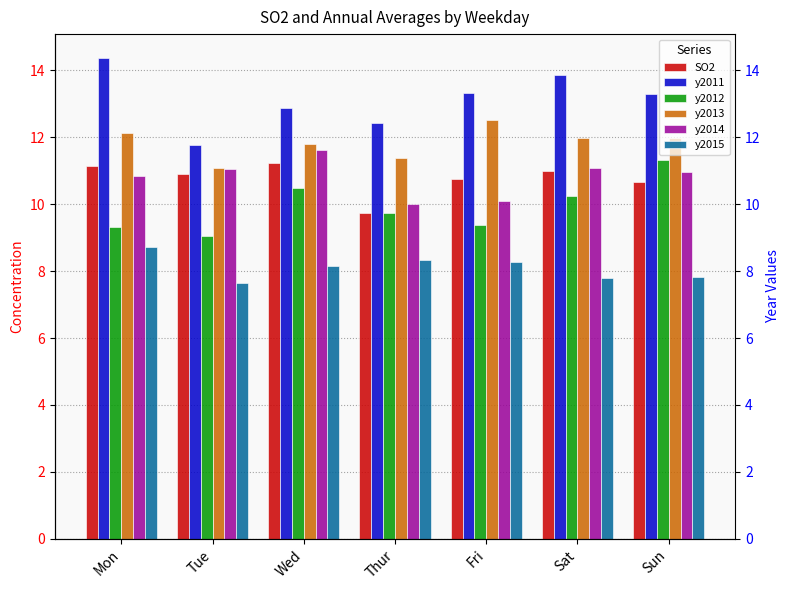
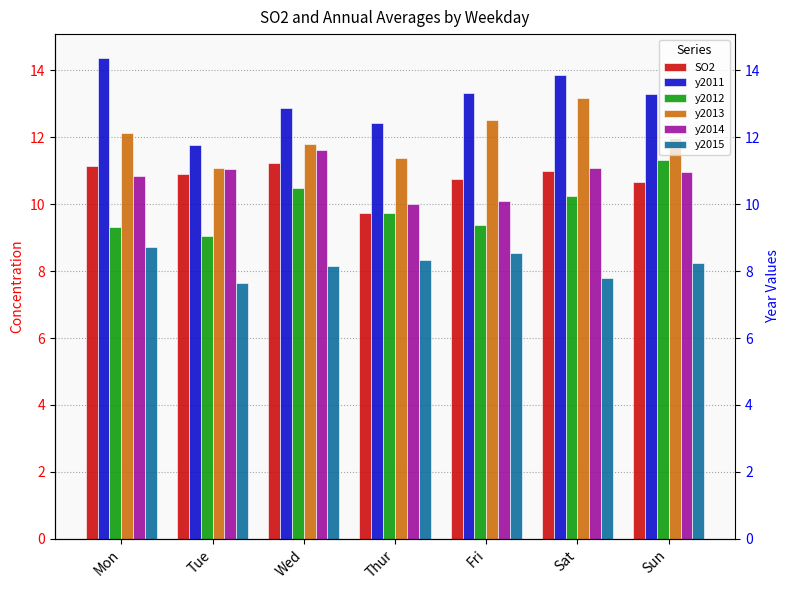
y2015, Fri: 8.3 -> 8.5
y2013, Sat: 12.0 -> 13.2
y2015, Sun: 7.8 -> 8.2
